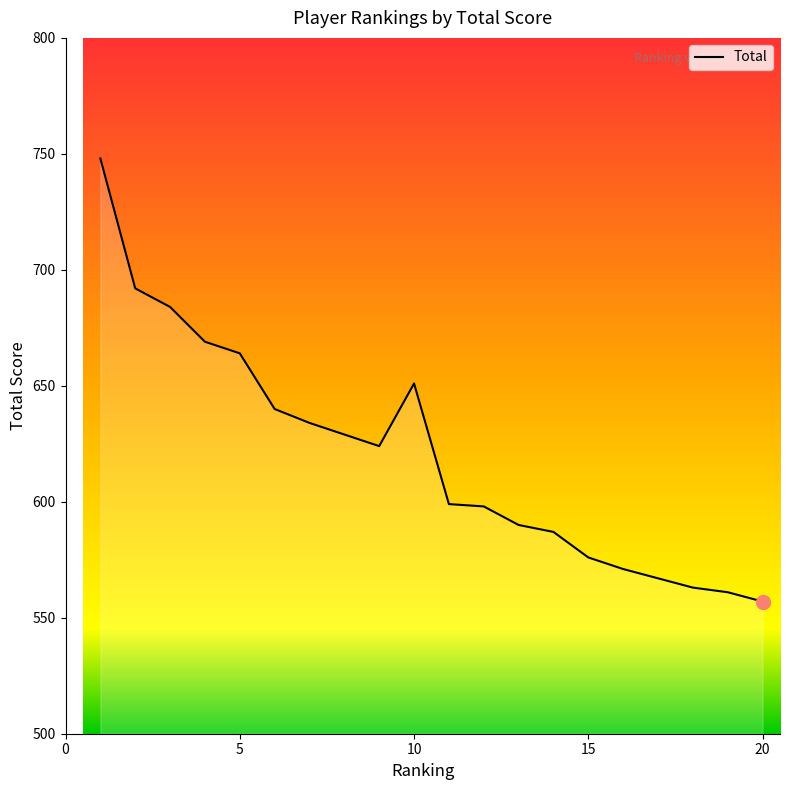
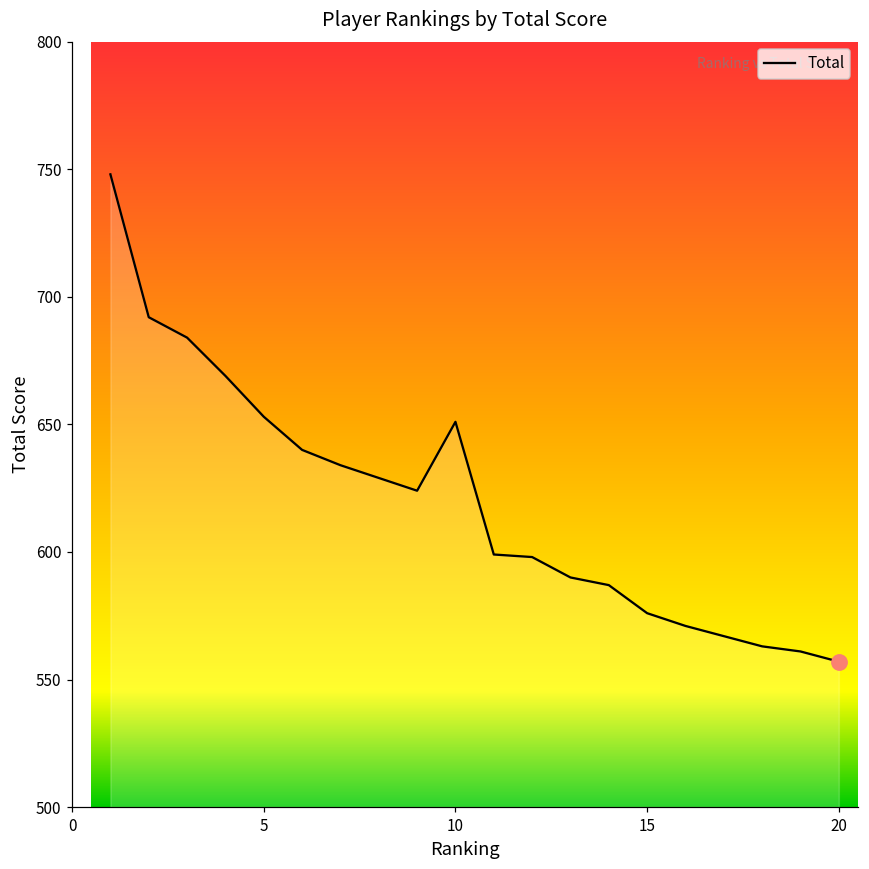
Total, 5: 664 -> 653
